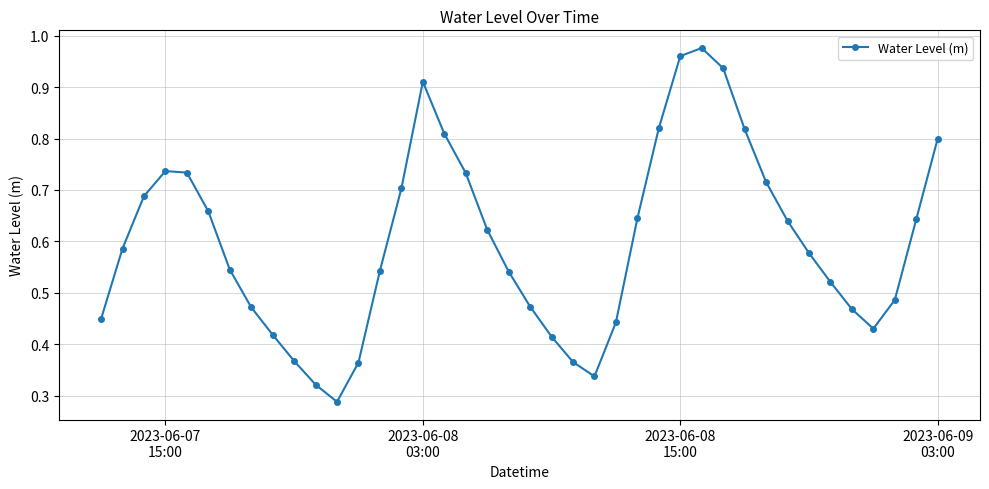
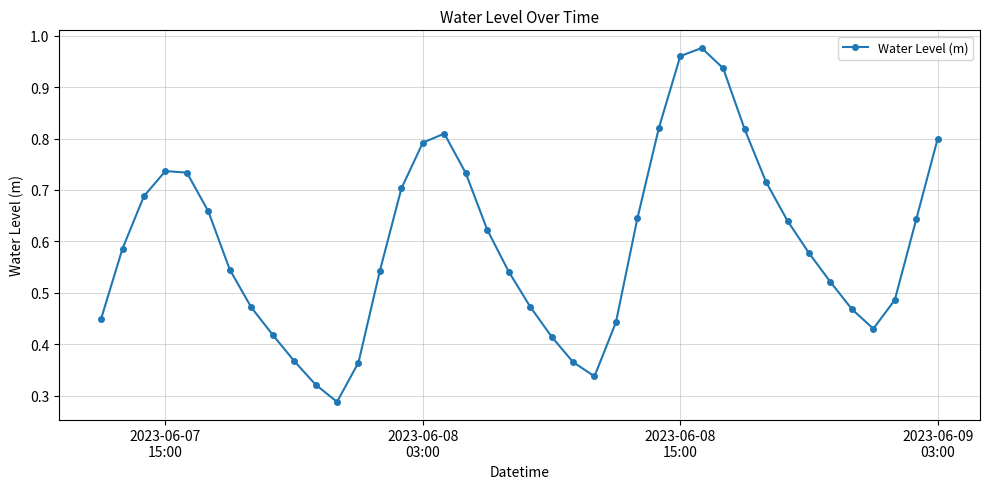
2023-06-08 03:00: 0.91 -> 0.79
